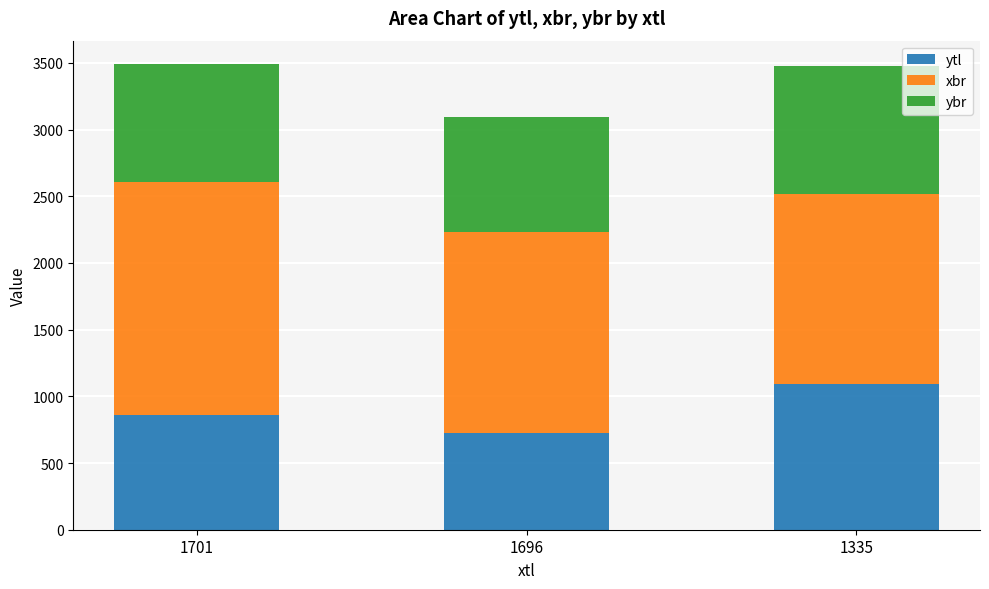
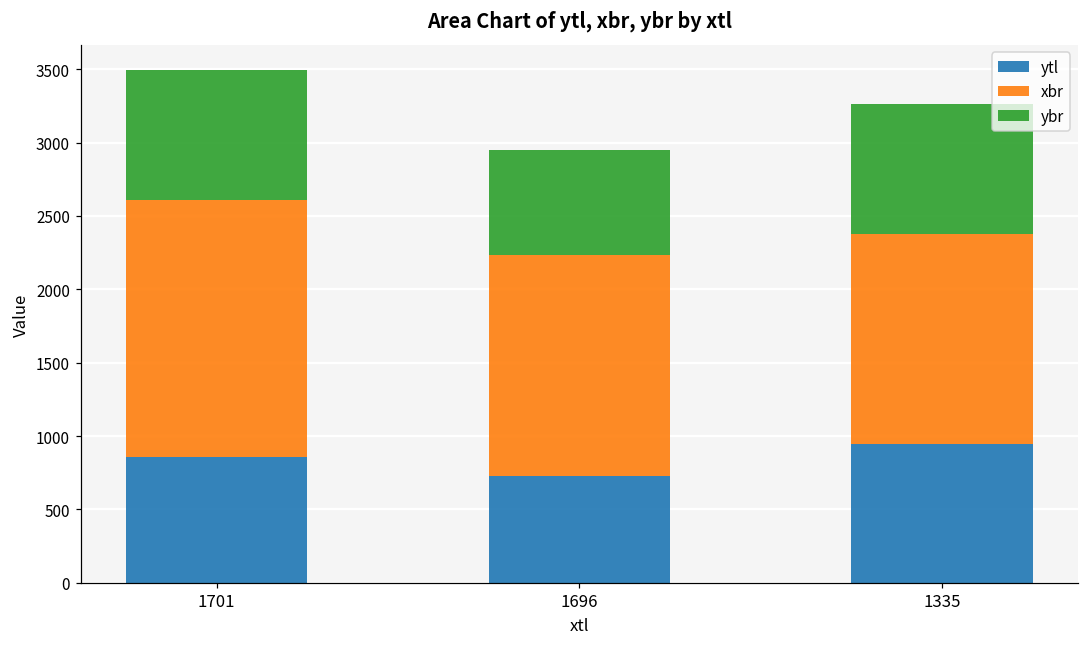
ybr, 1696: 860 -> 720
ytl, 1335: 1090 -> 950
ybr, 1335: 960 -> 890
